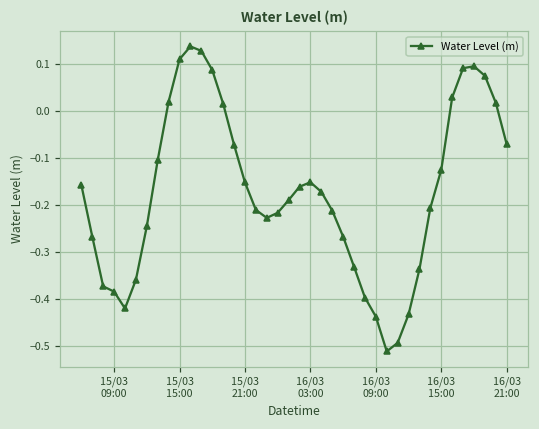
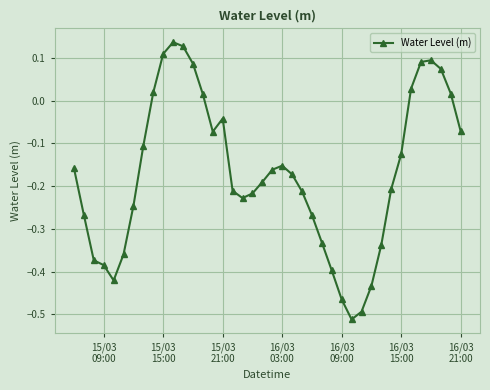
15/03 21:00: -0.15 -> -0.04
16/03 09:00: -0.44 -> -0.47
